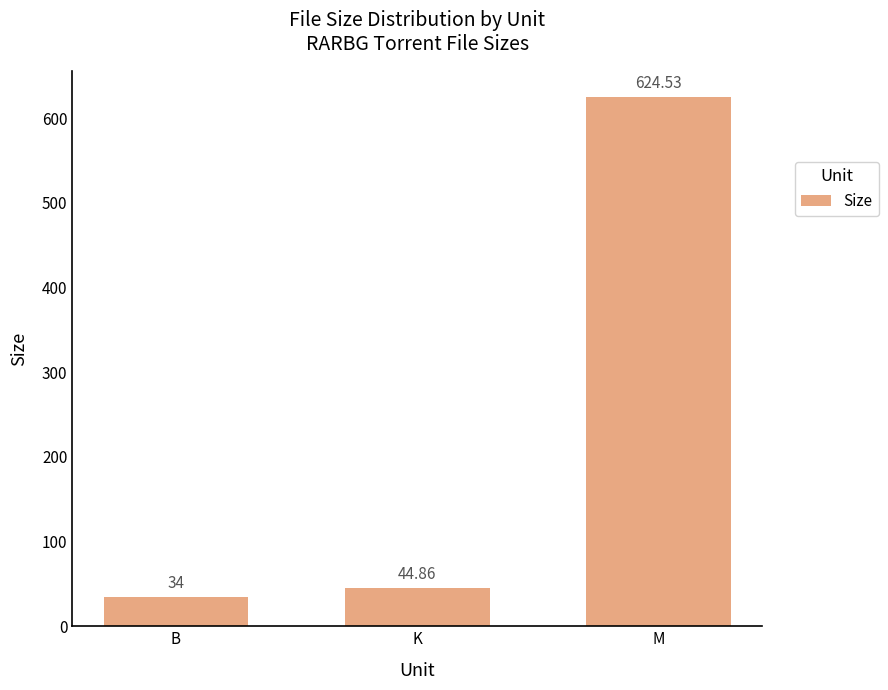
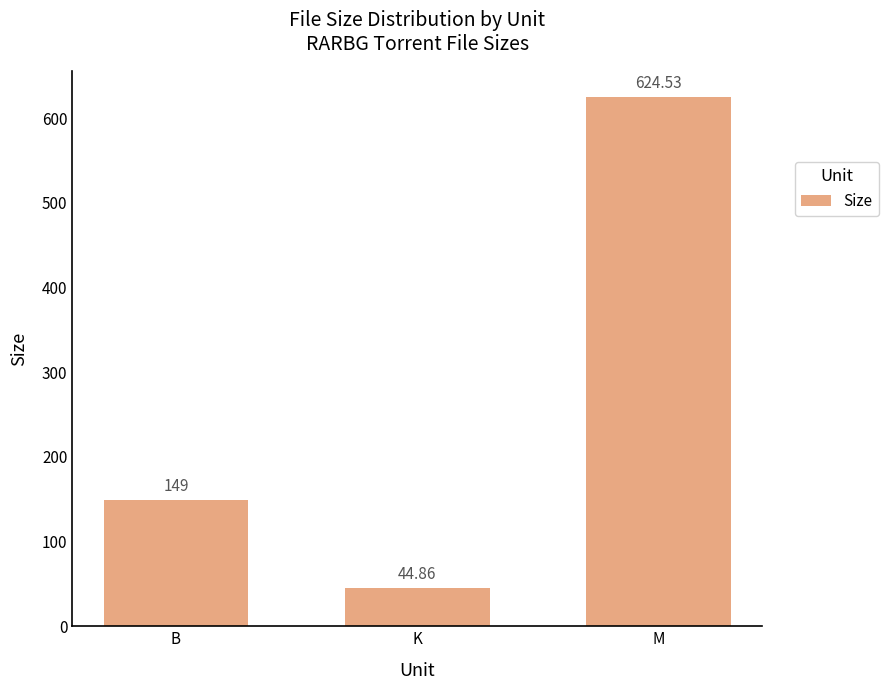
B: 34 -> 149
